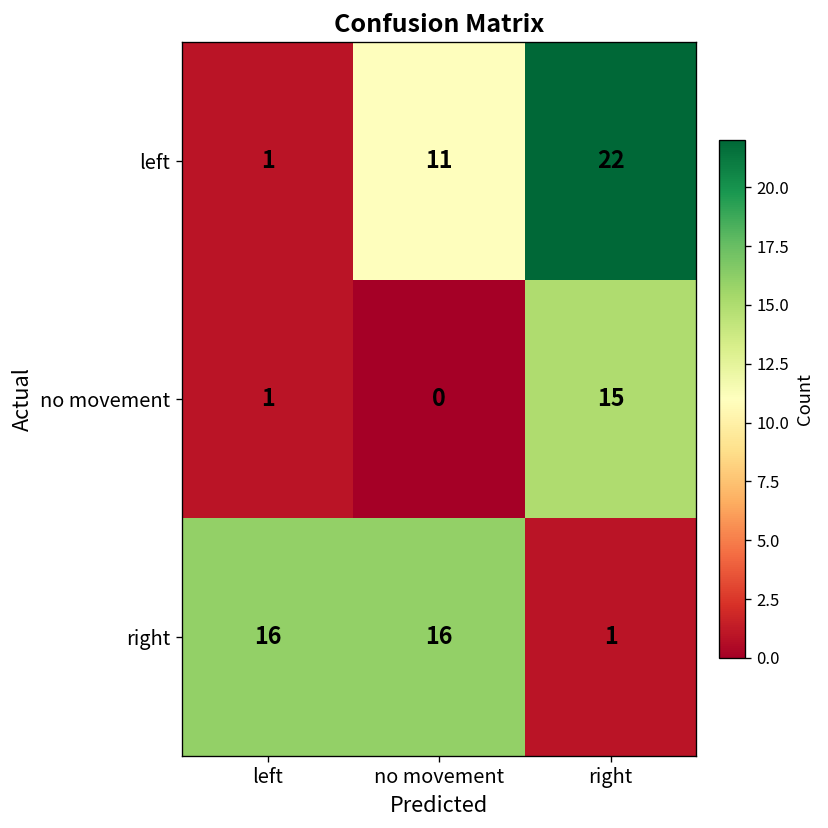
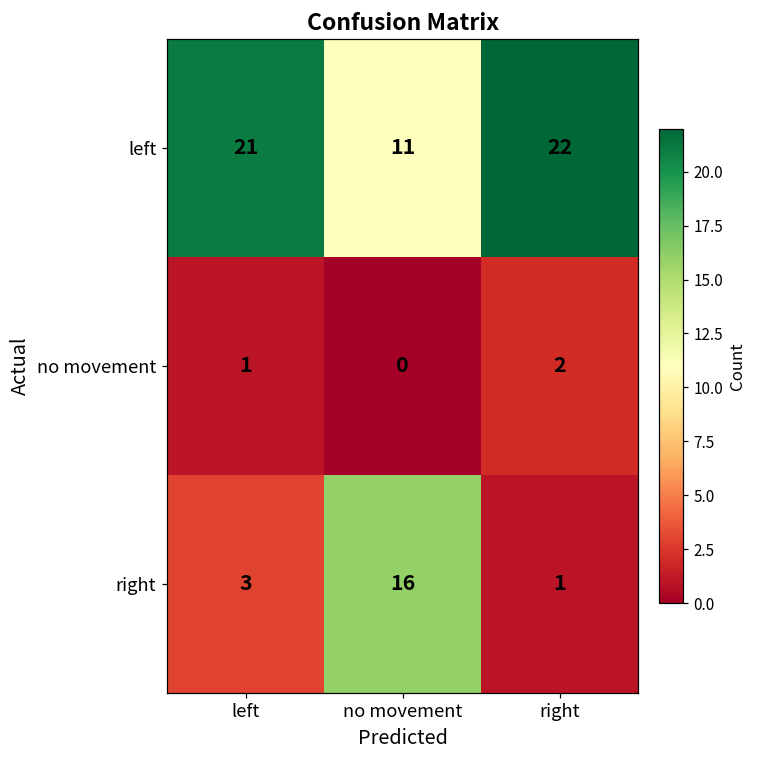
left, left: 1 -> 21
no movement, right: 15 -> 2
right, left: 16 -> 3
